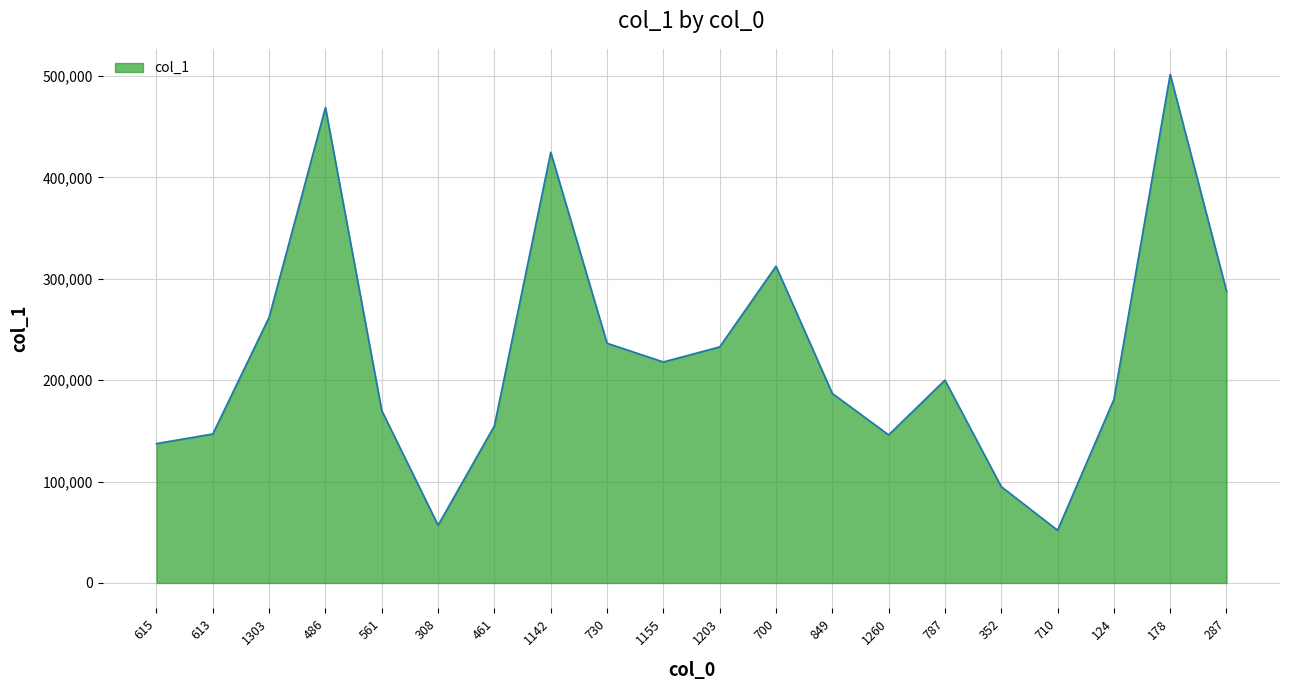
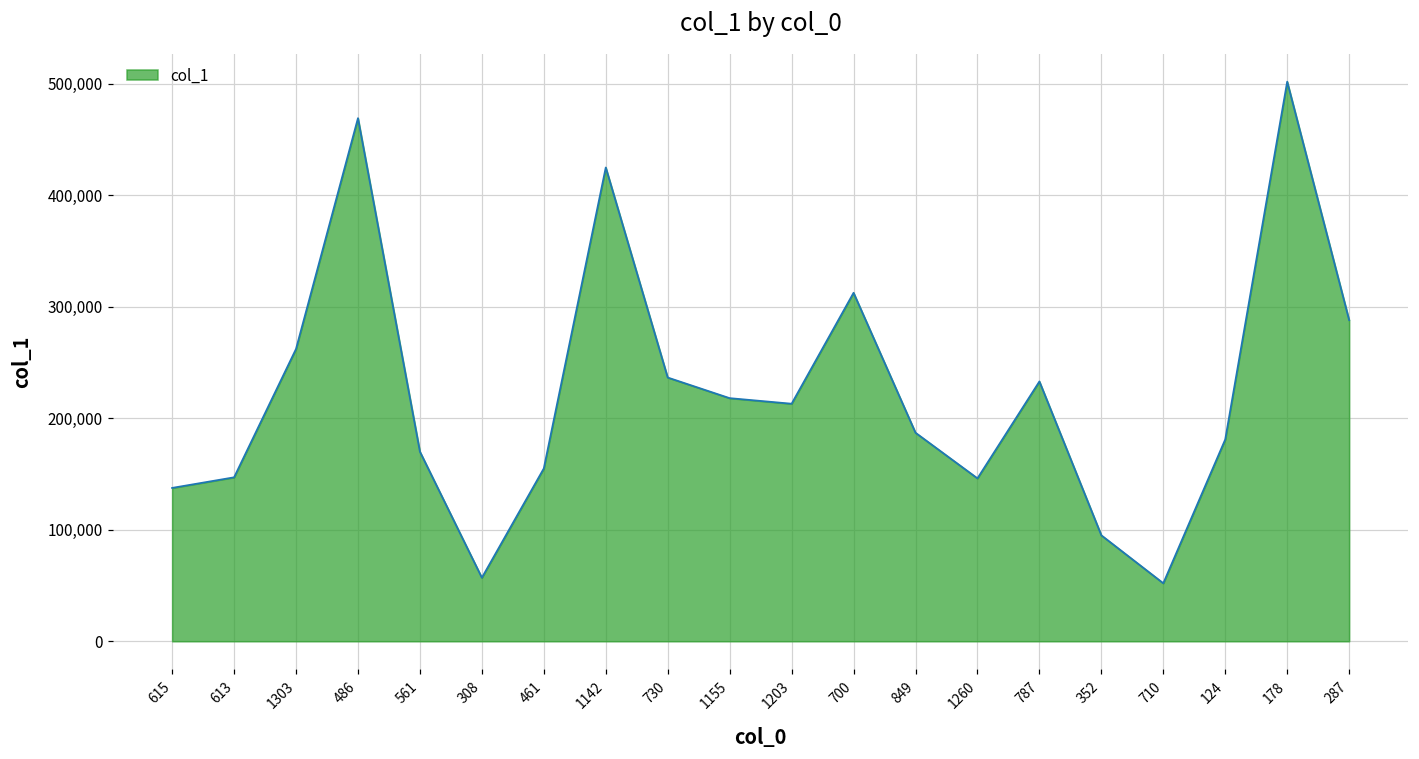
1203: 233,000 -> 213,000
787: 200,000 -> 233,000
